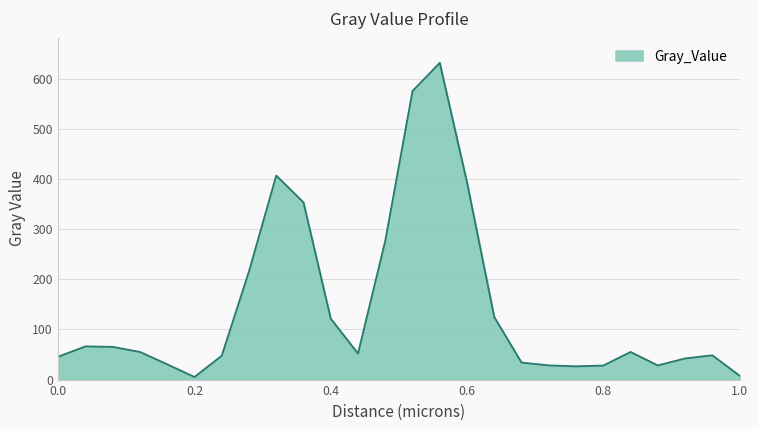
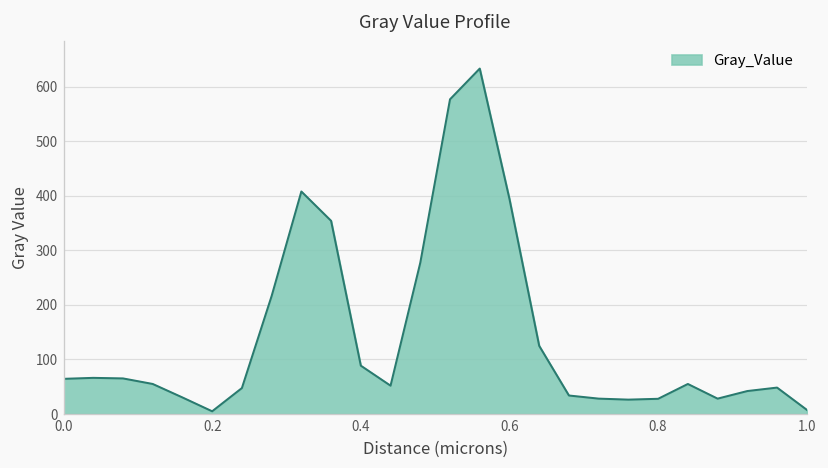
0.0: 50 -> 60
0.4: 120 -> 90
